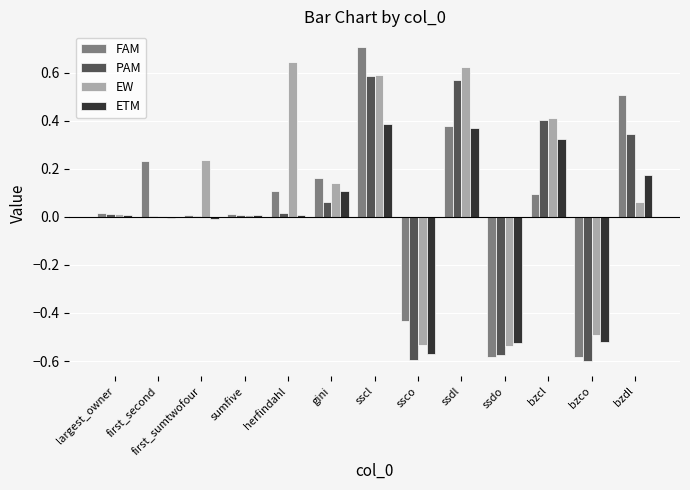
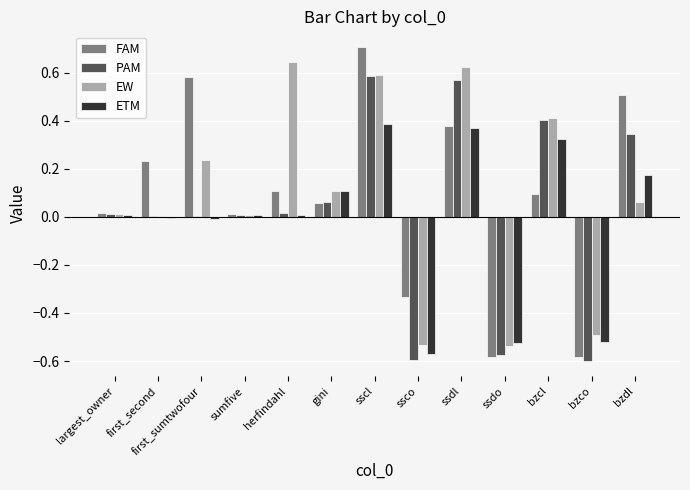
FAM, first_sumtwofour: 0.01 -> 0.58
FAM, gini: 0.16 -> 0.06
EW, gini: 0.14 -> 0.11
FAM, ssco: -0.43 -> -0.33
